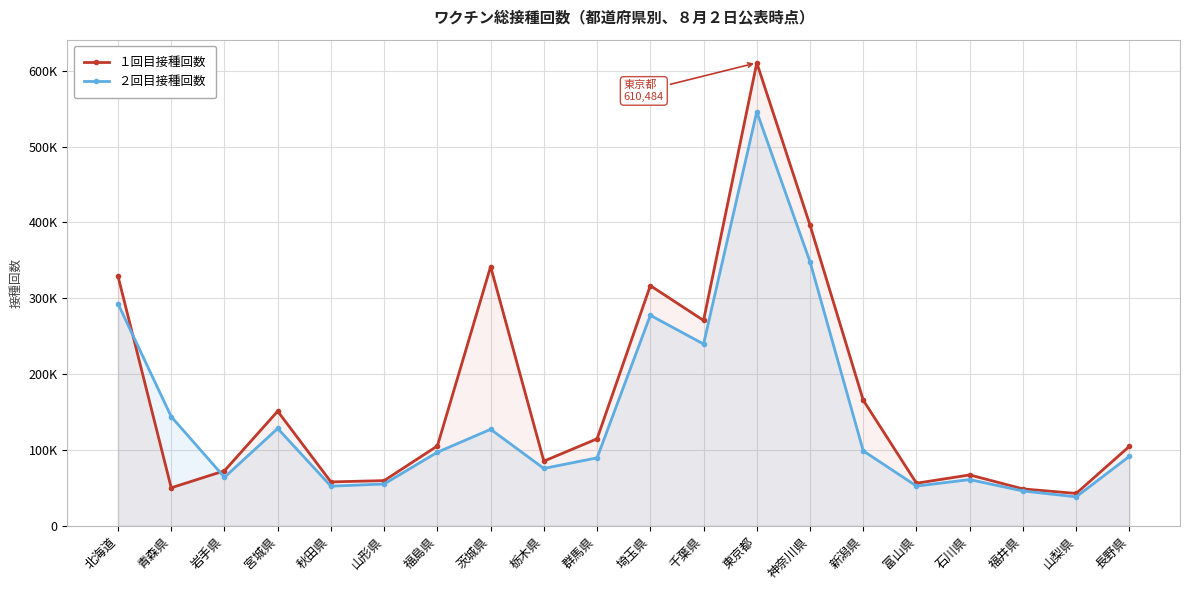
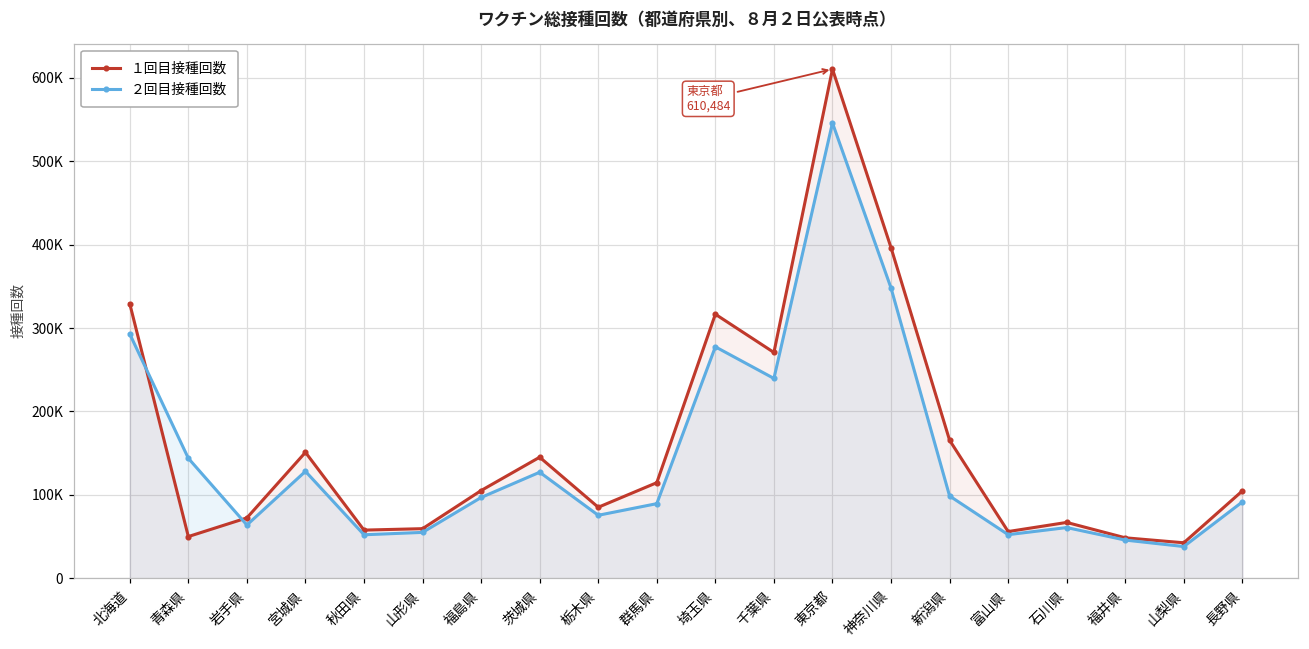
１回目接種回数, 茨城県: 340000 -> 150000
